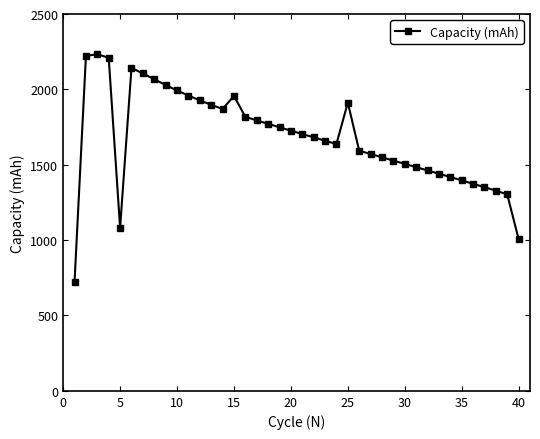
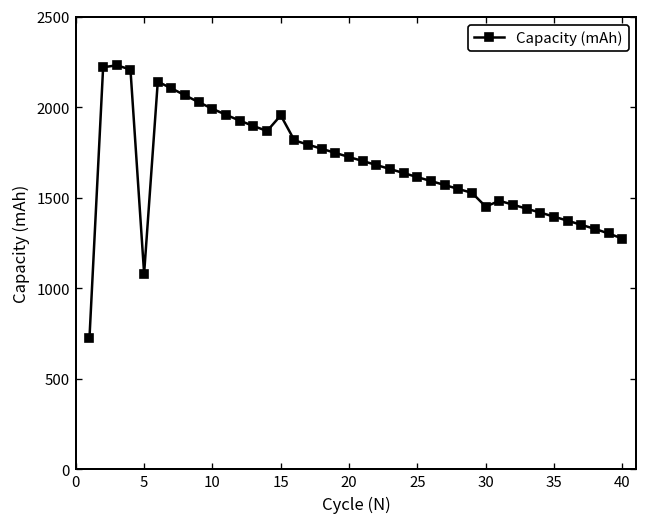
25: 1910 -> 1610
30: 1510 -> 1450
40: 1010 -> 1270
